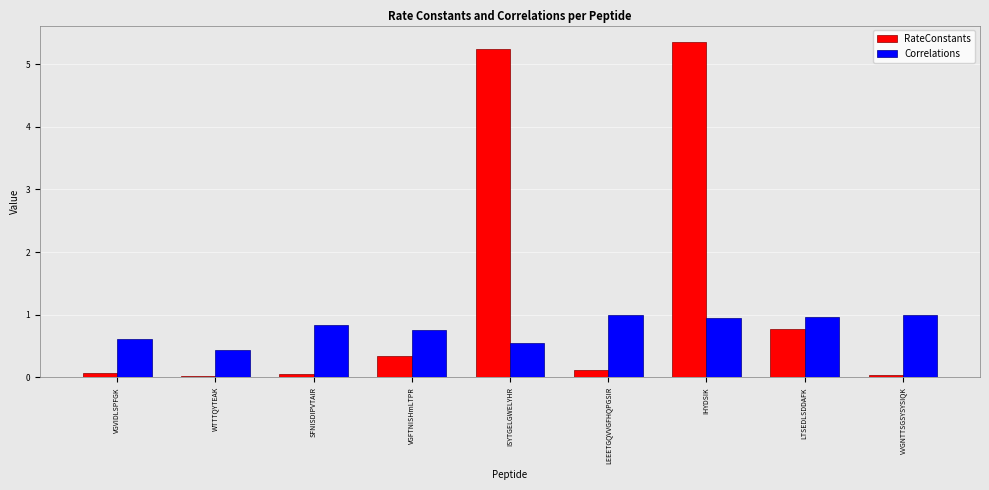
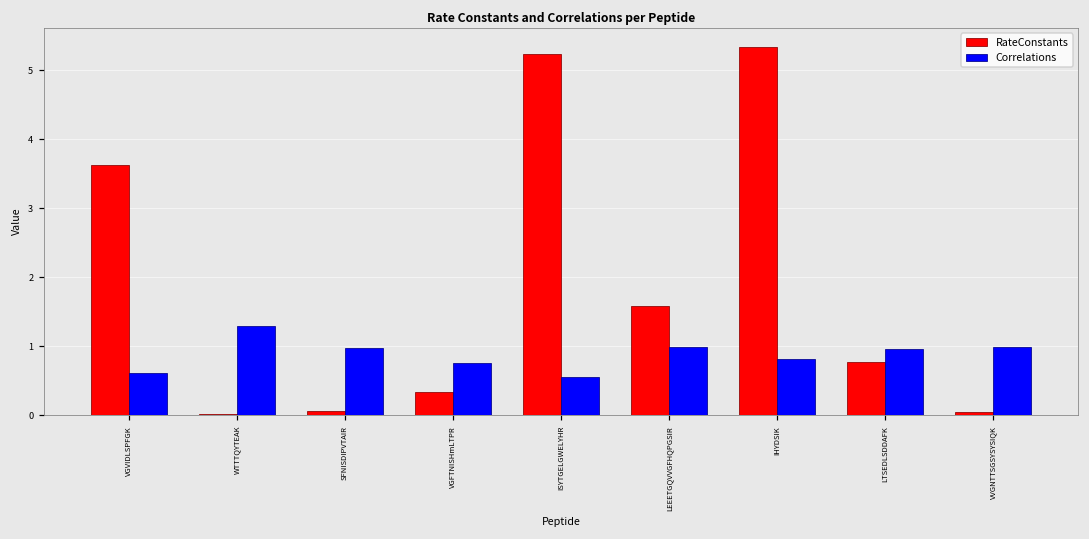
RateConstants, VGVIDLSPFGK: 0.1 -> 3.6
Correlations, WTTTQYTEAK: 0.4 -> 1.3
Correlations, SFNISDIPVTAIR: 0.8 -> 1.0
RateConstants, LEEETGQVVGFHQPGSIR: 0.1 -> 1.6
Correlations, IHYDSIK: 1.0 -> 0.8
